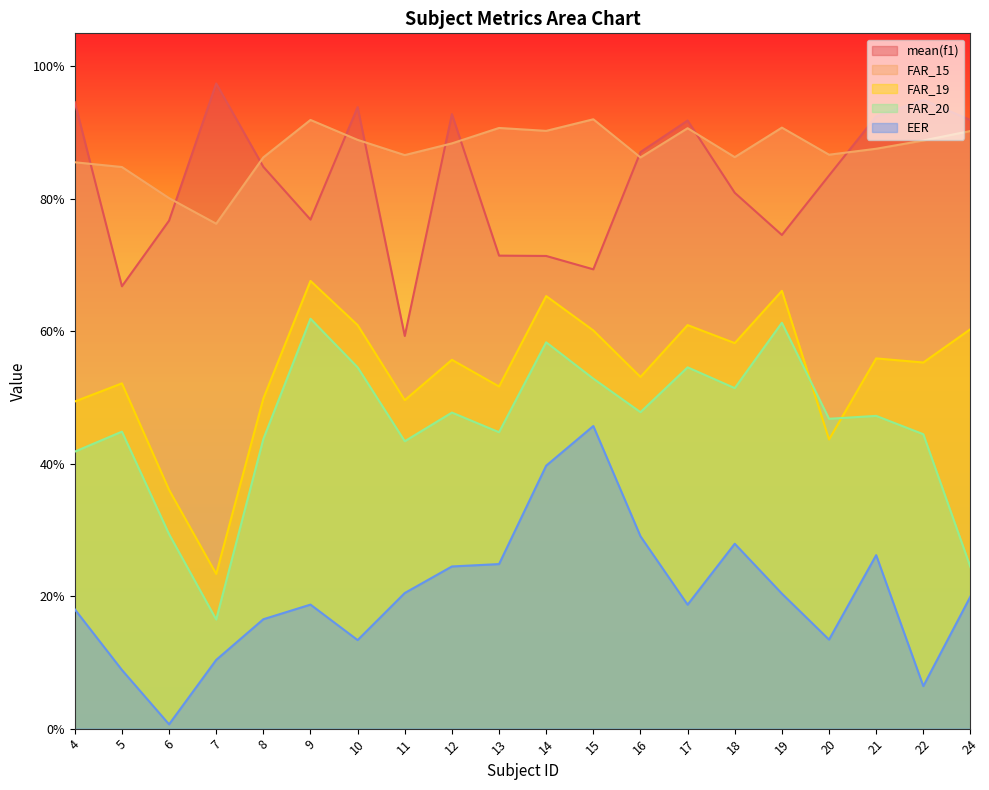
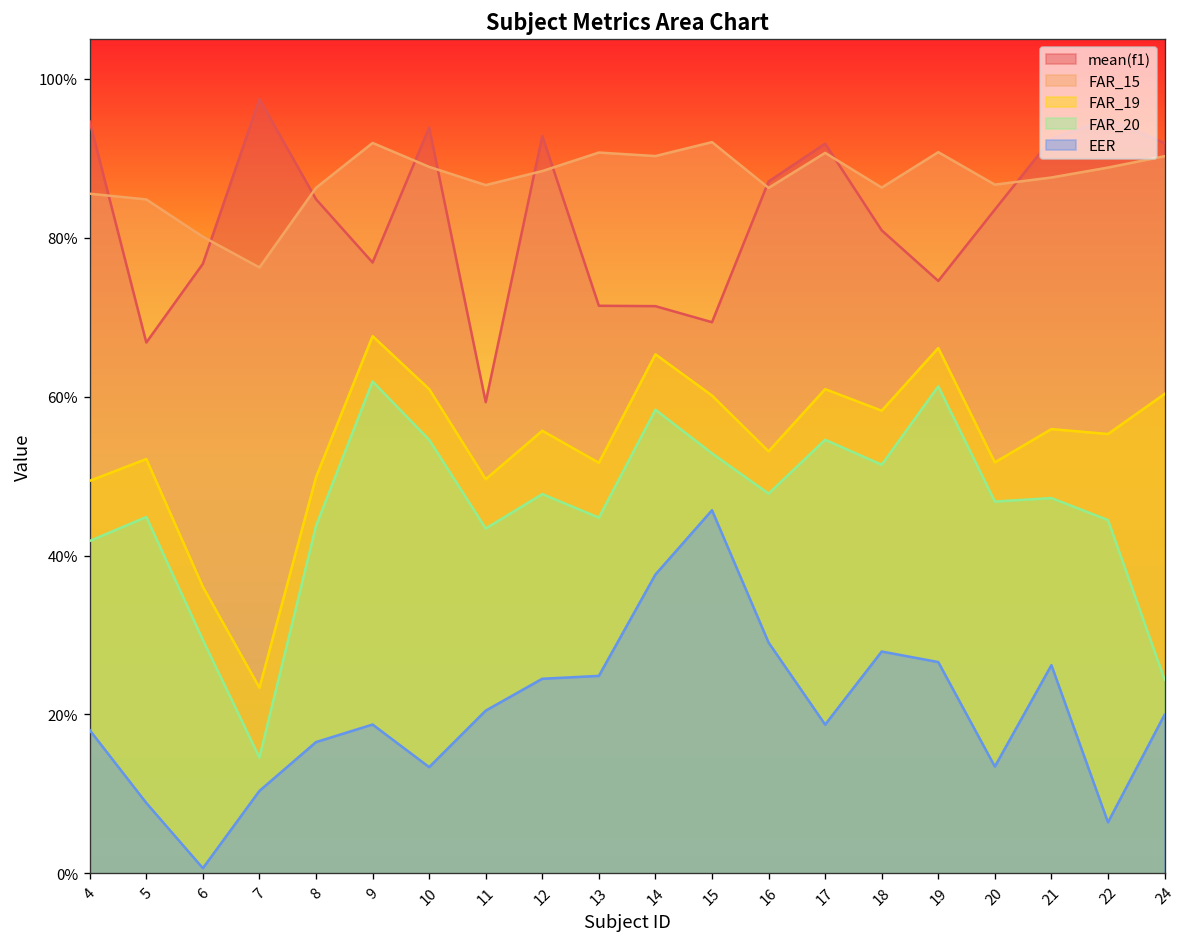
FAR_20, 7: 16% -> 15%
EER, 14: 40% -> 38%
EER, 19: 20% -> 27%
FAR_19, 20: 44% -> 52%
